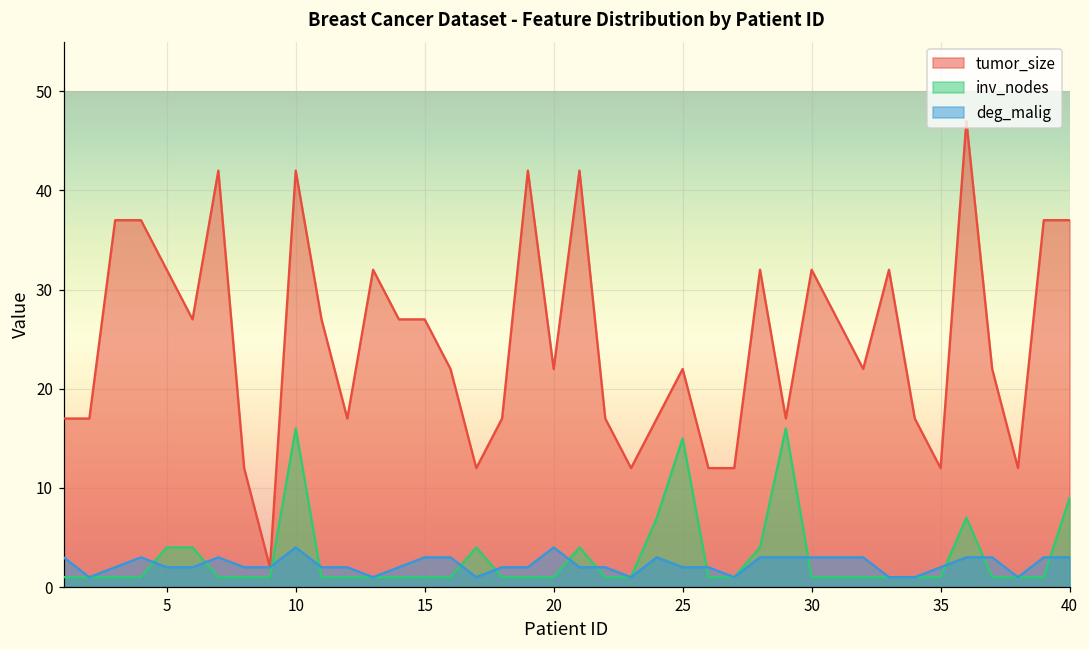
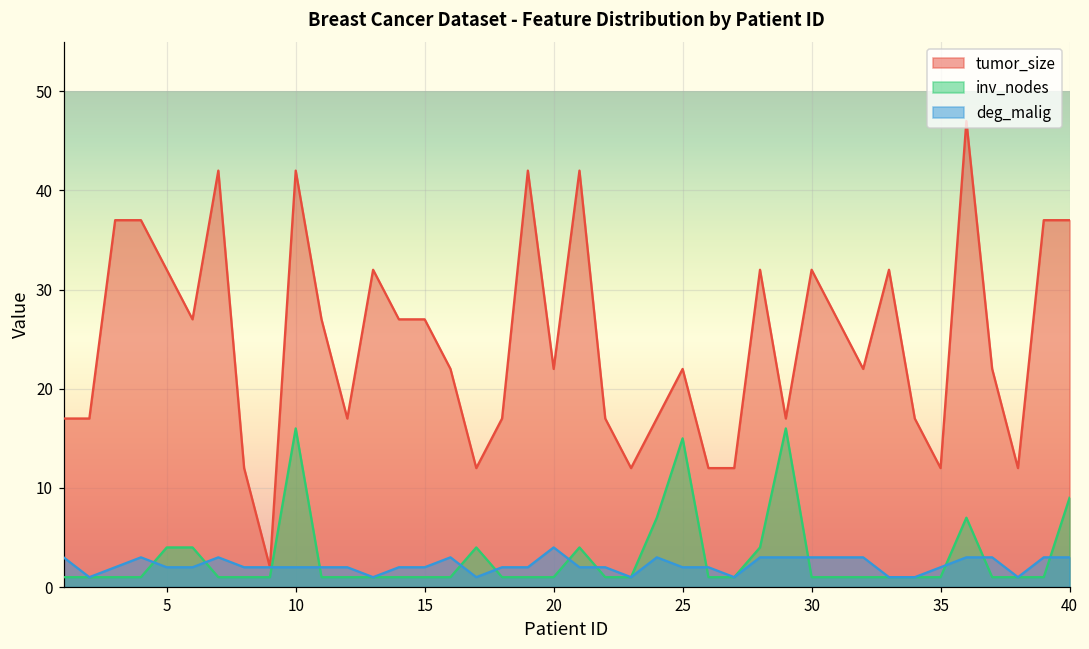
deg_malig, 10: 4 -> 2
deg_malig, 15: 3 -> 2
